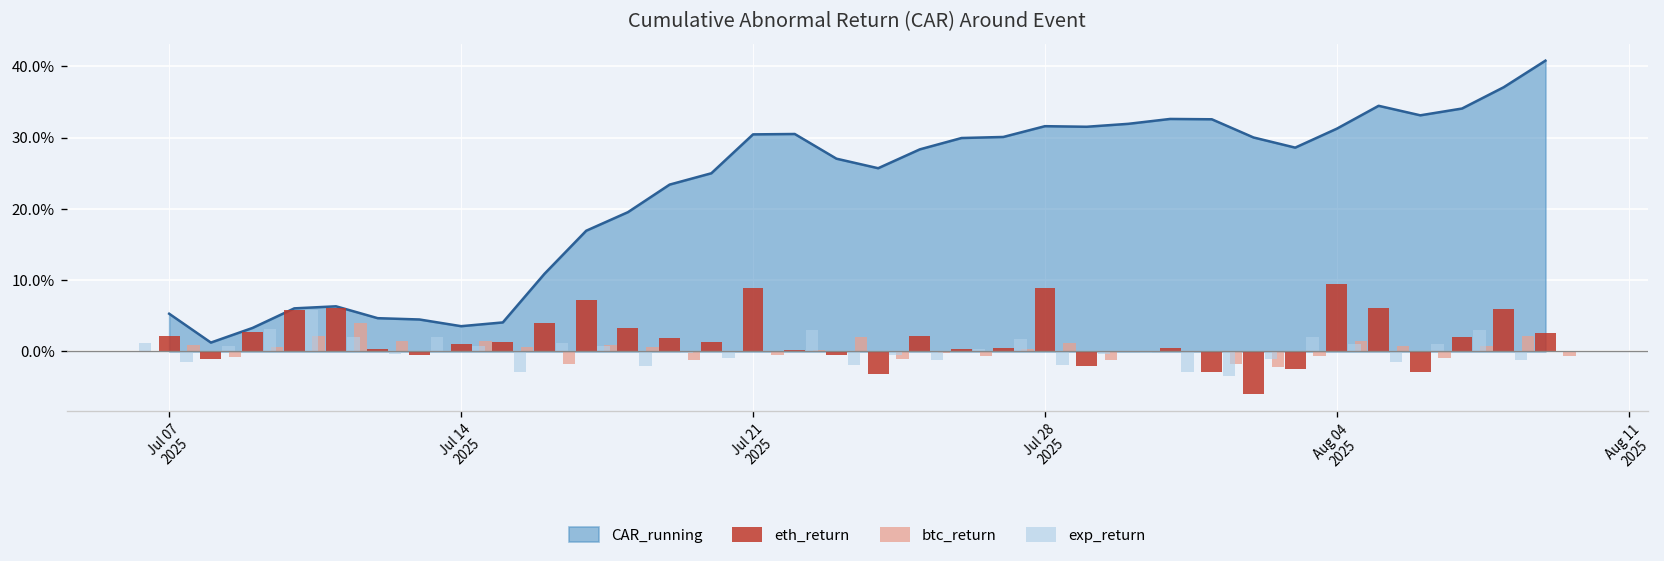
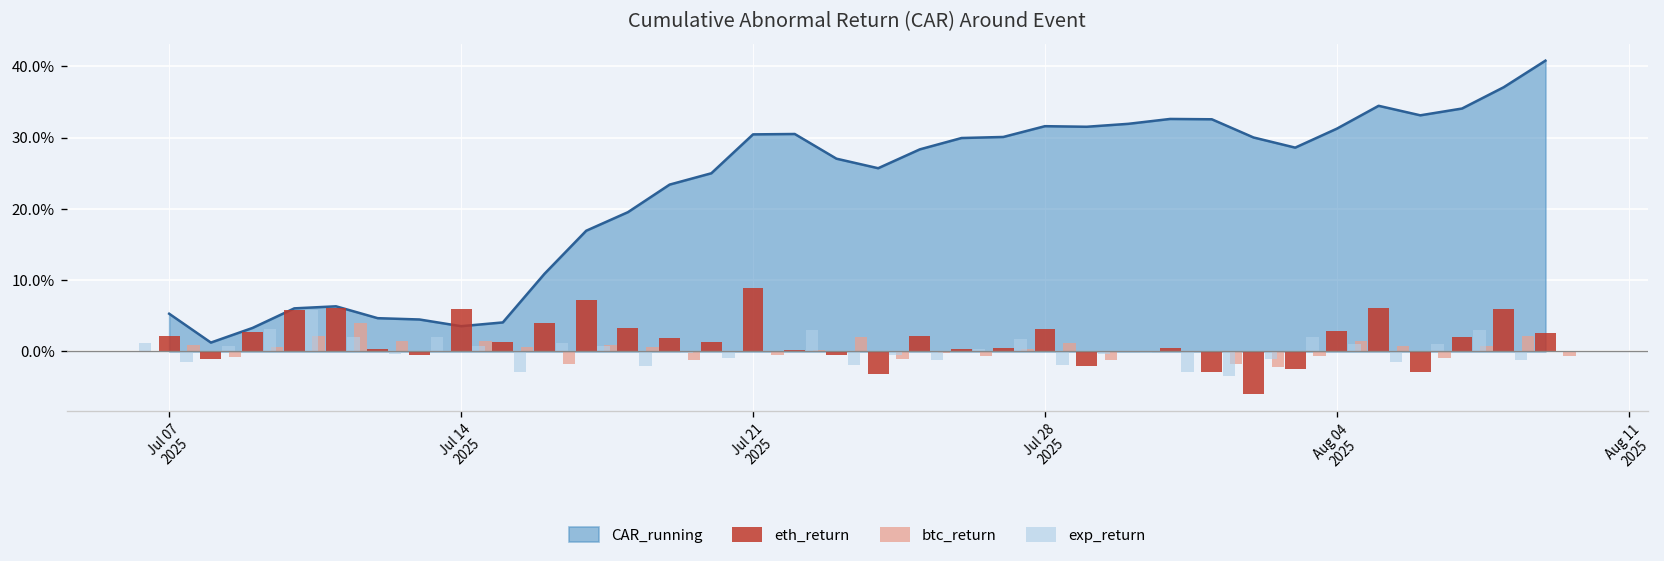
eth_return, Jul 14 2025: 1% -> 6%
eth_return, Jul 28 2025: 9% -> 3%
eth_return, Aug 04 2025: 10% -> 3%
